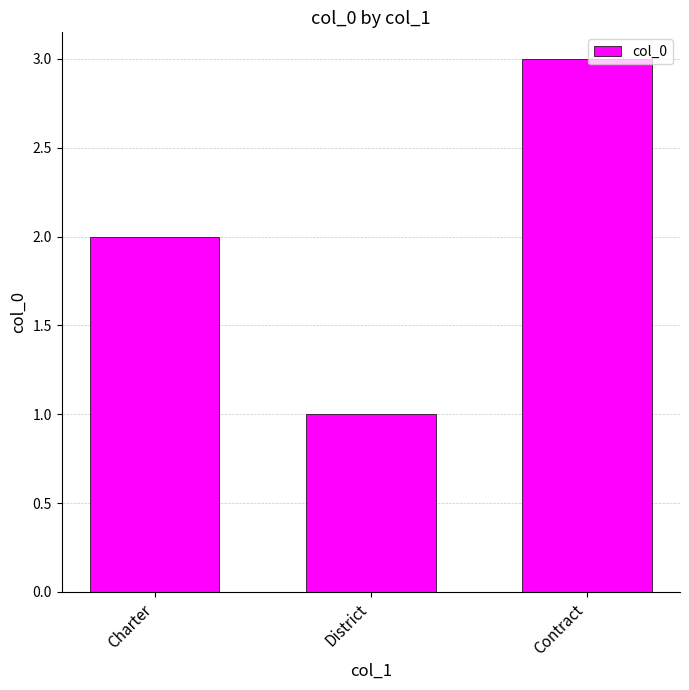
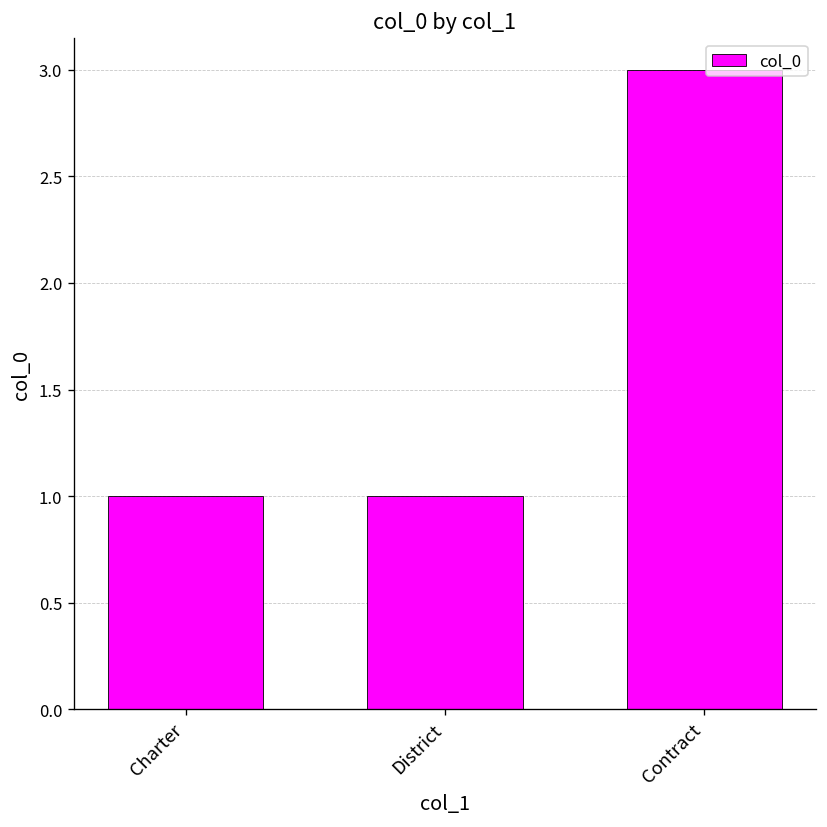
Charter: 2 -> 1
